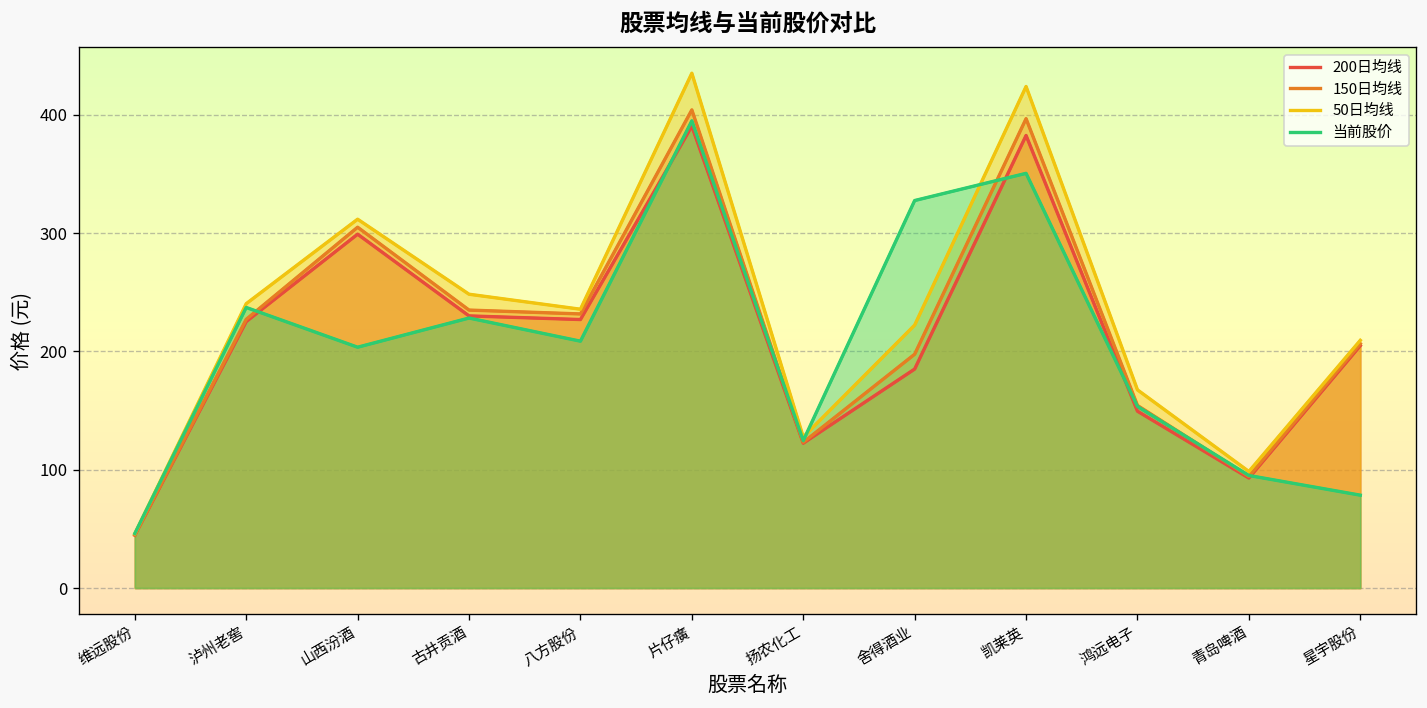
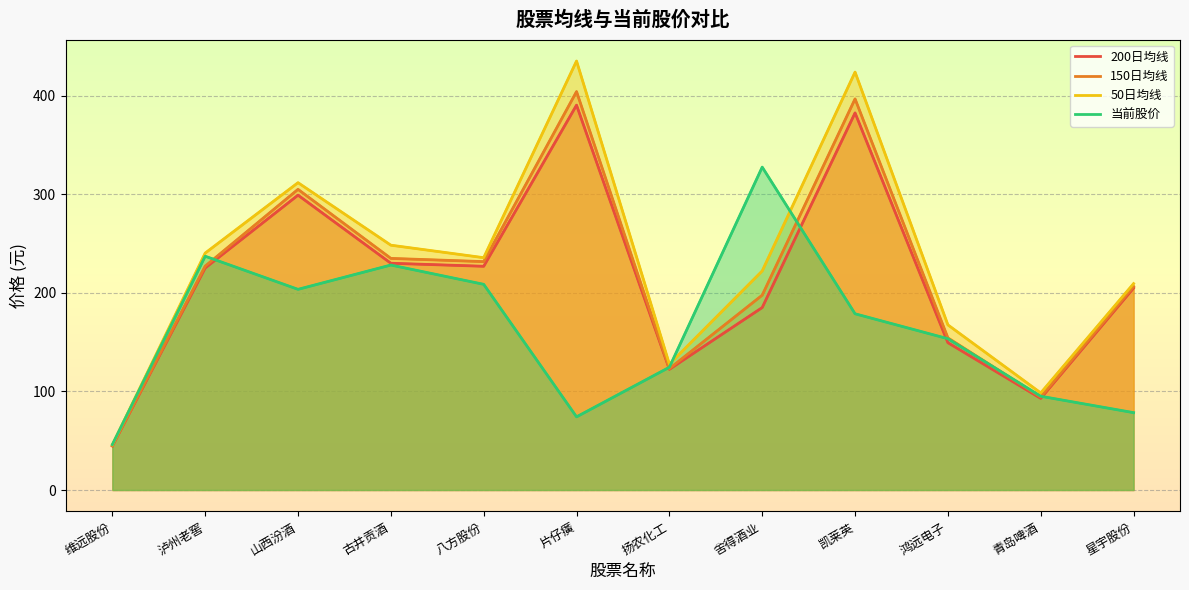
当前股价, 片仔癀: 390 -> 70
当前股价, 凯莱英: 350 -> 180
